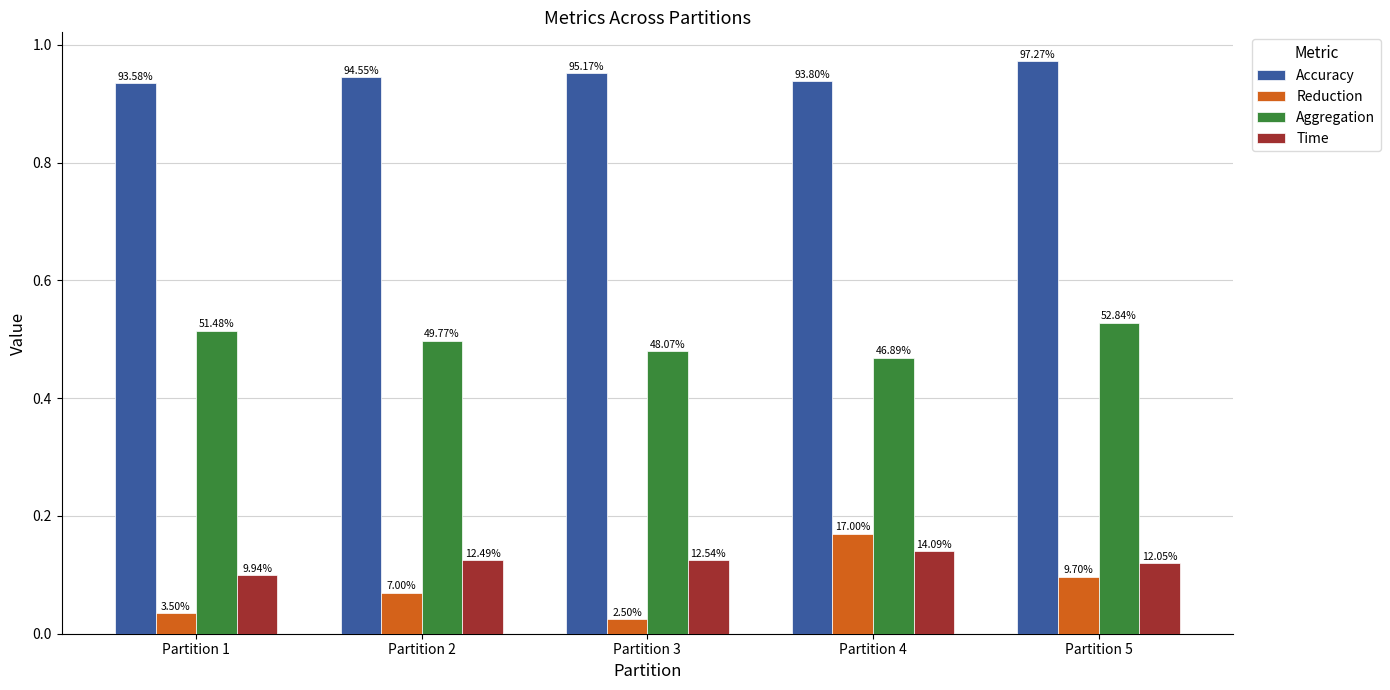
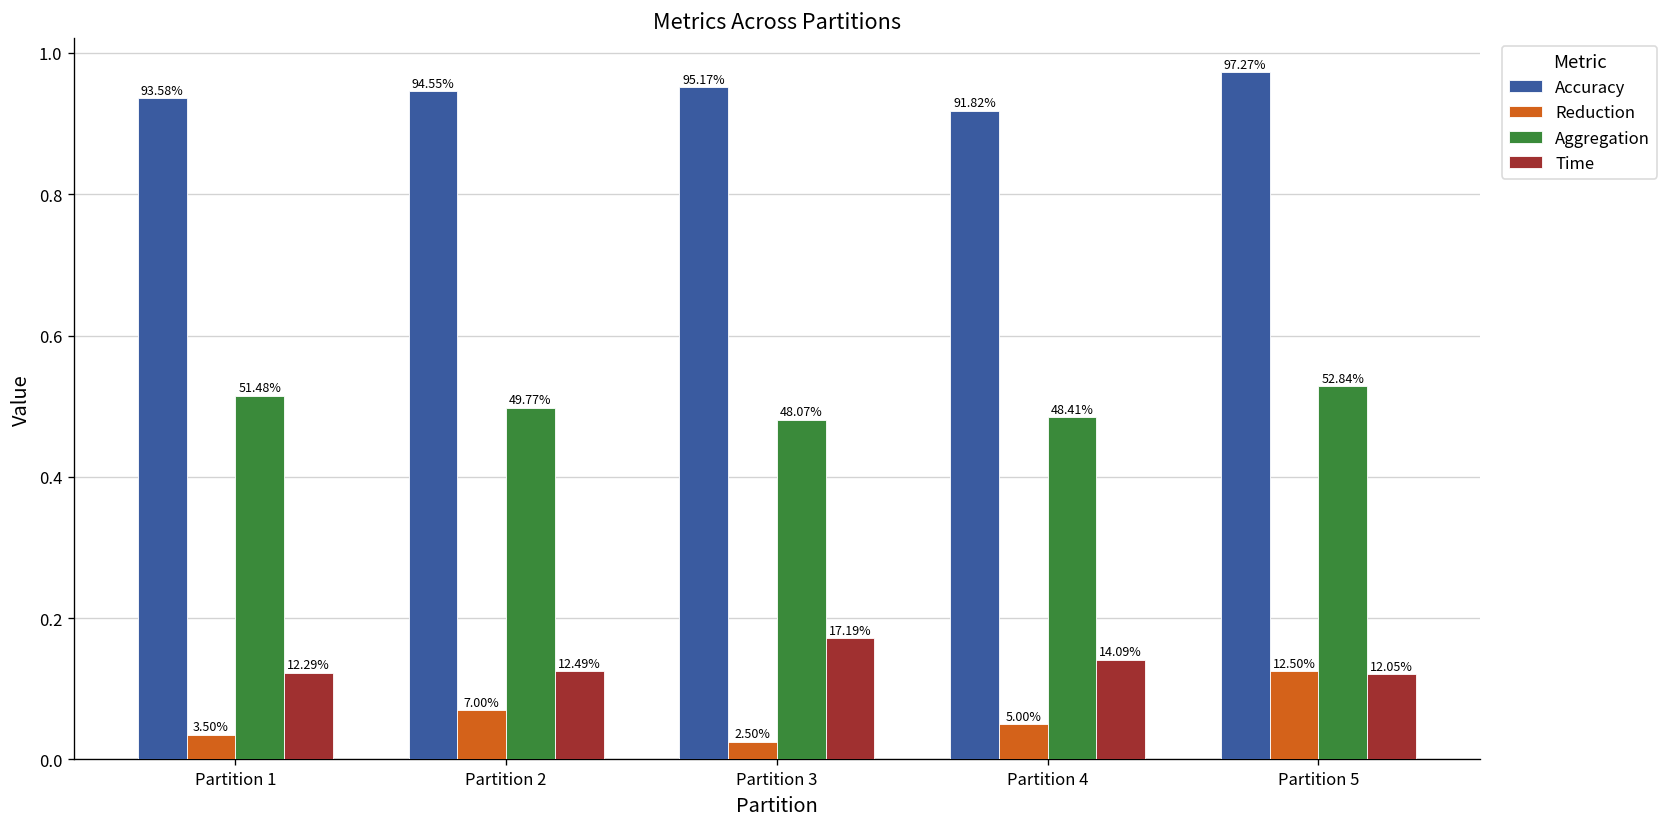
Time, Partition 1: 9.94% -> 12.29%
Time, Partition 3: 12.54% -> 17.19%
Accuracy, Partition 4: 93.80% -> 91.82%
Reduction, Partition 4: 17.00% -> 5.00%
Aggregation, Partition 4: 46.89% -> 48.41%
Reduction, Partition 5: 9.70% -> 12.50%
